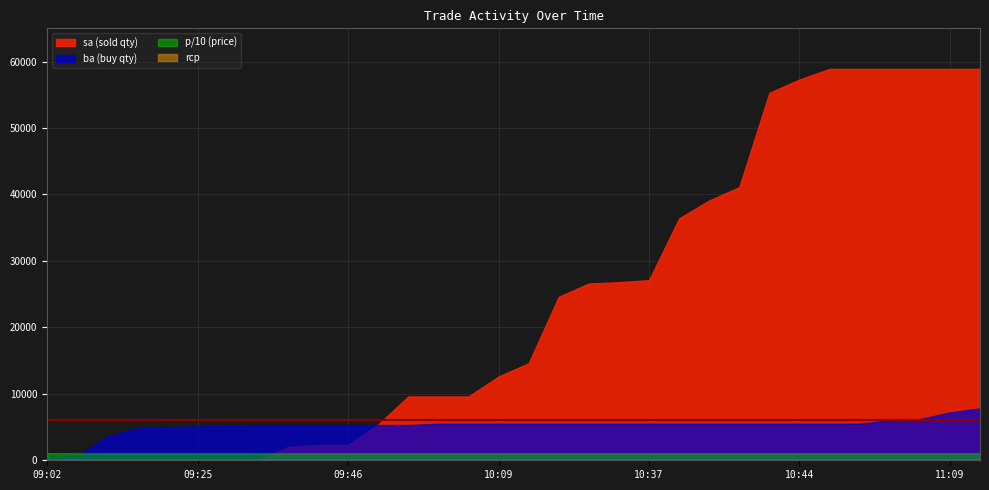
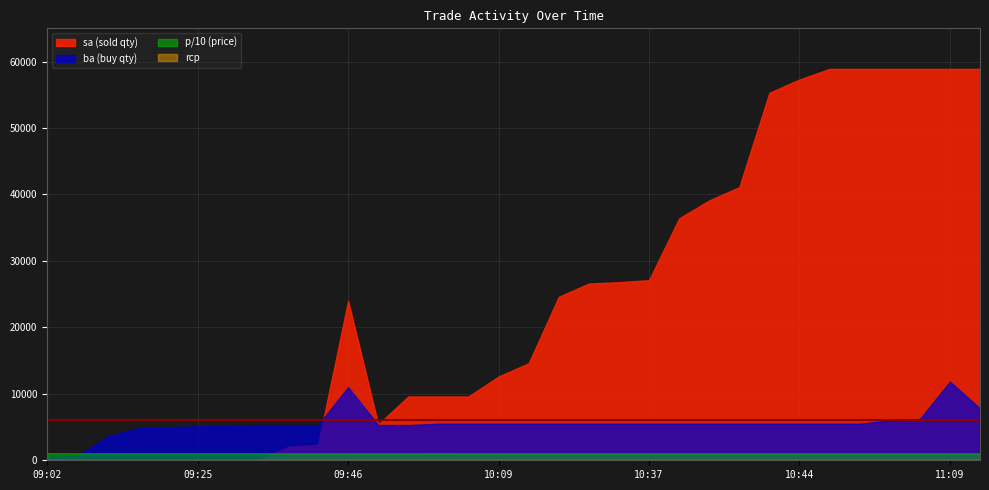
sa (sold qty), 09:46: 2000 -> 24000
ba (buy qty), 09:46: 5000 -> 11000
ba (buy qty), 11:09: 7000 -> 12000
